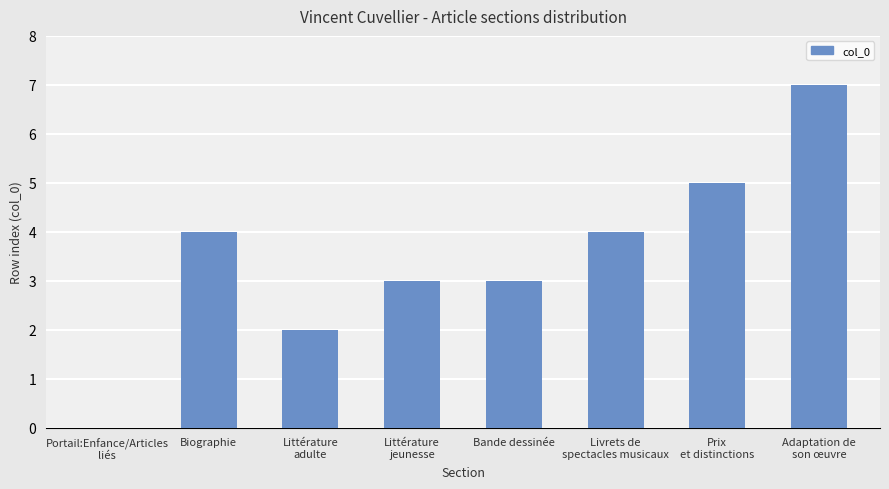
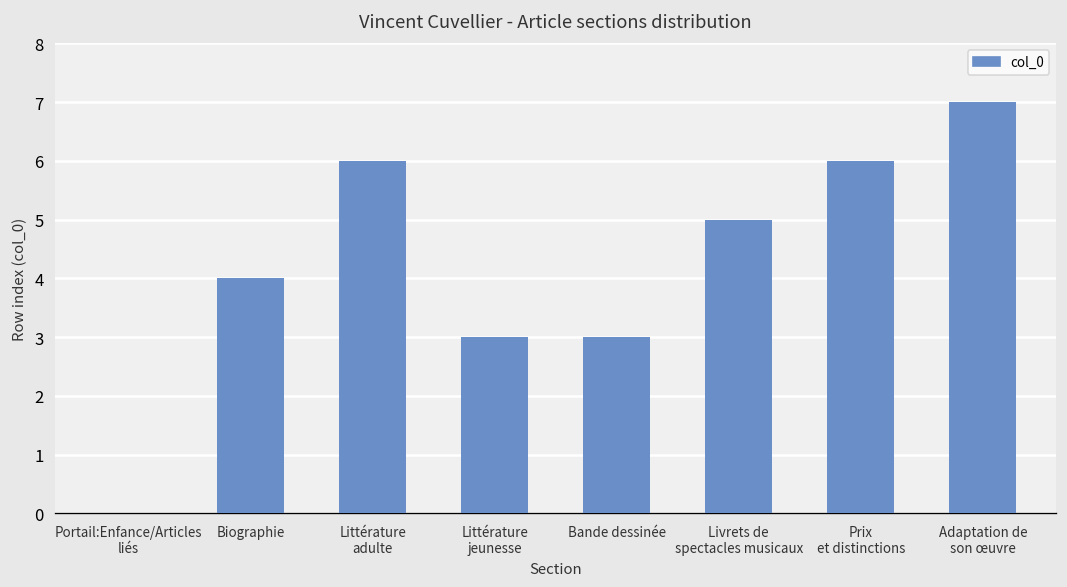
Littérature adulte: 2 -> 6
Livrets de spectacles musicaux: 4 -> 5
Prix et distinctions: 5 -> 6
